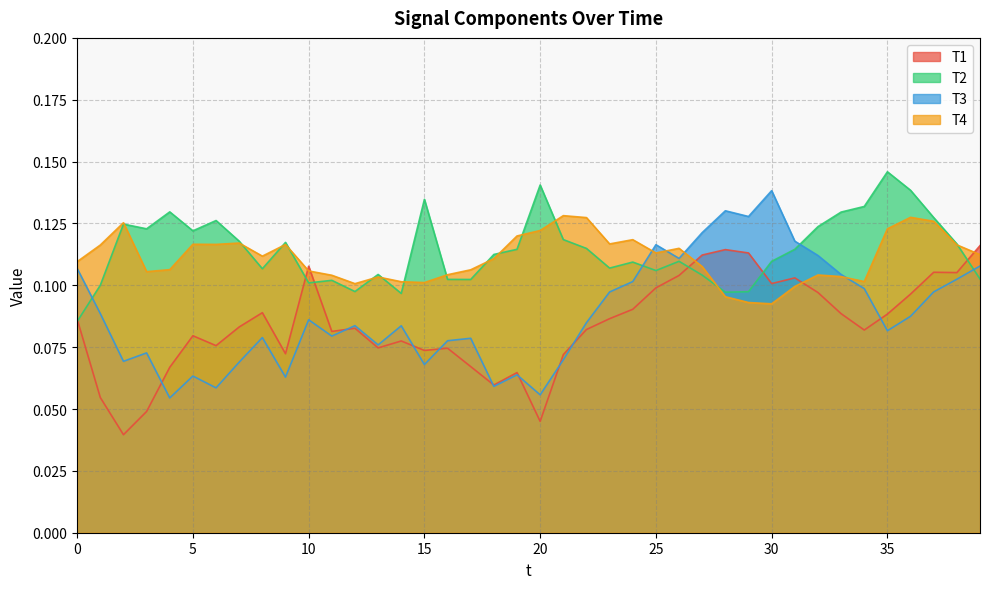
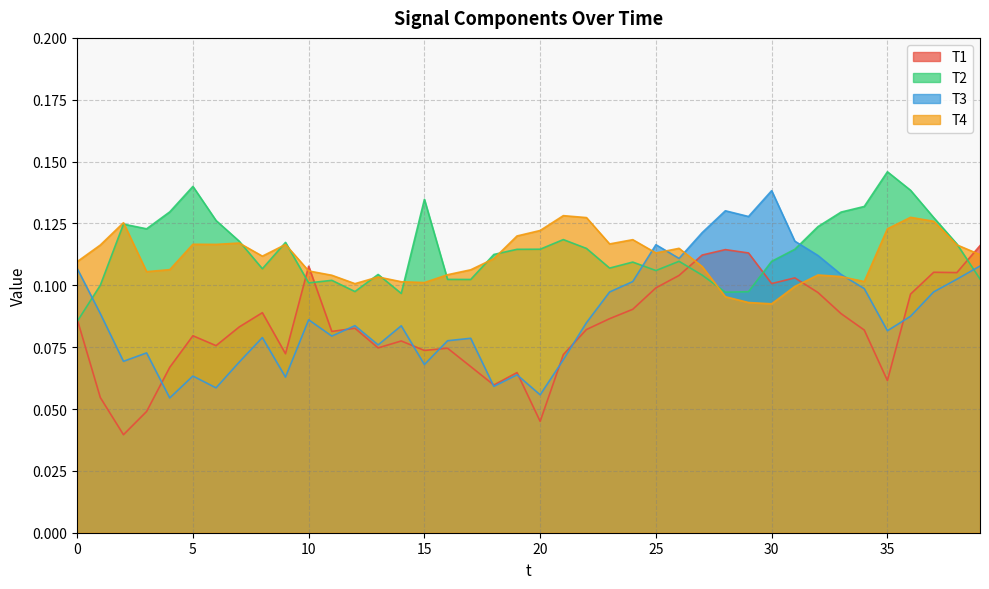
T2, 5: 0.122 -> 0.140
T2, 20: 0.141 -> 0.115
T1, 35: 0.088 -> 0.062
